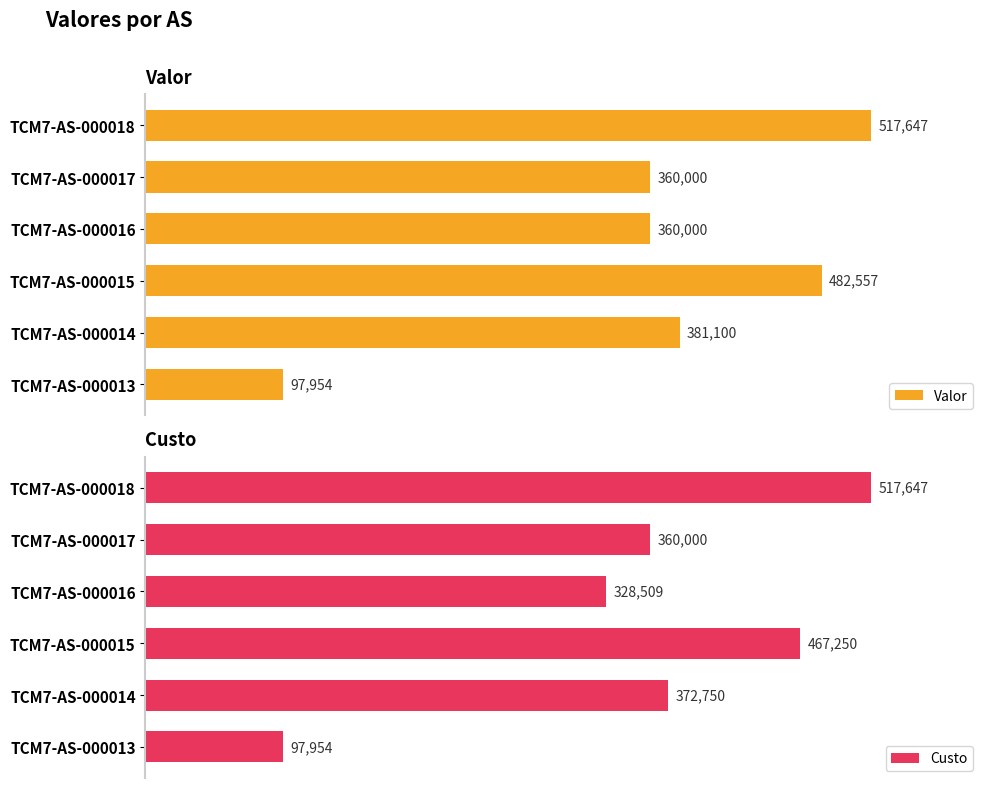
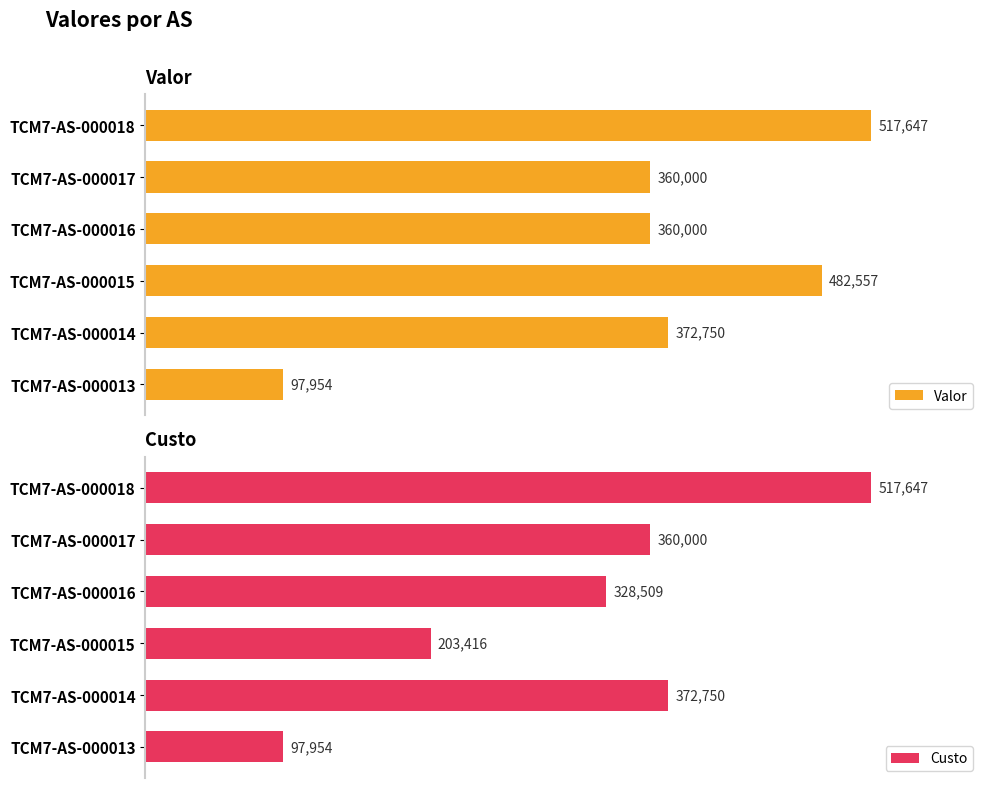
Valor, TCM7-AS-000014: 381,100 -> 372,750
Custo, TCM7-AS-000015: 467,250 -> 203,416
